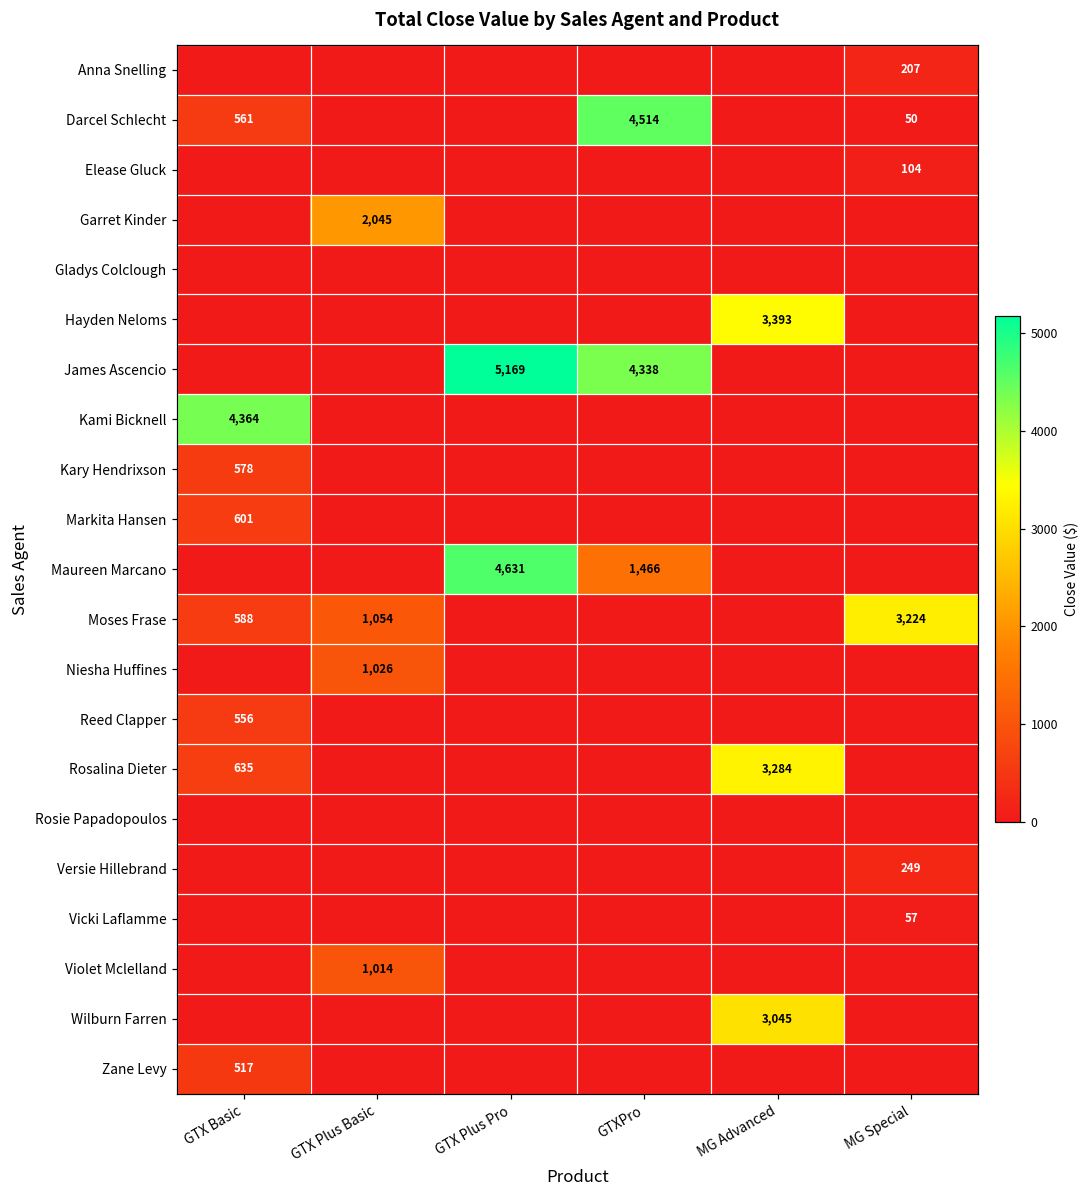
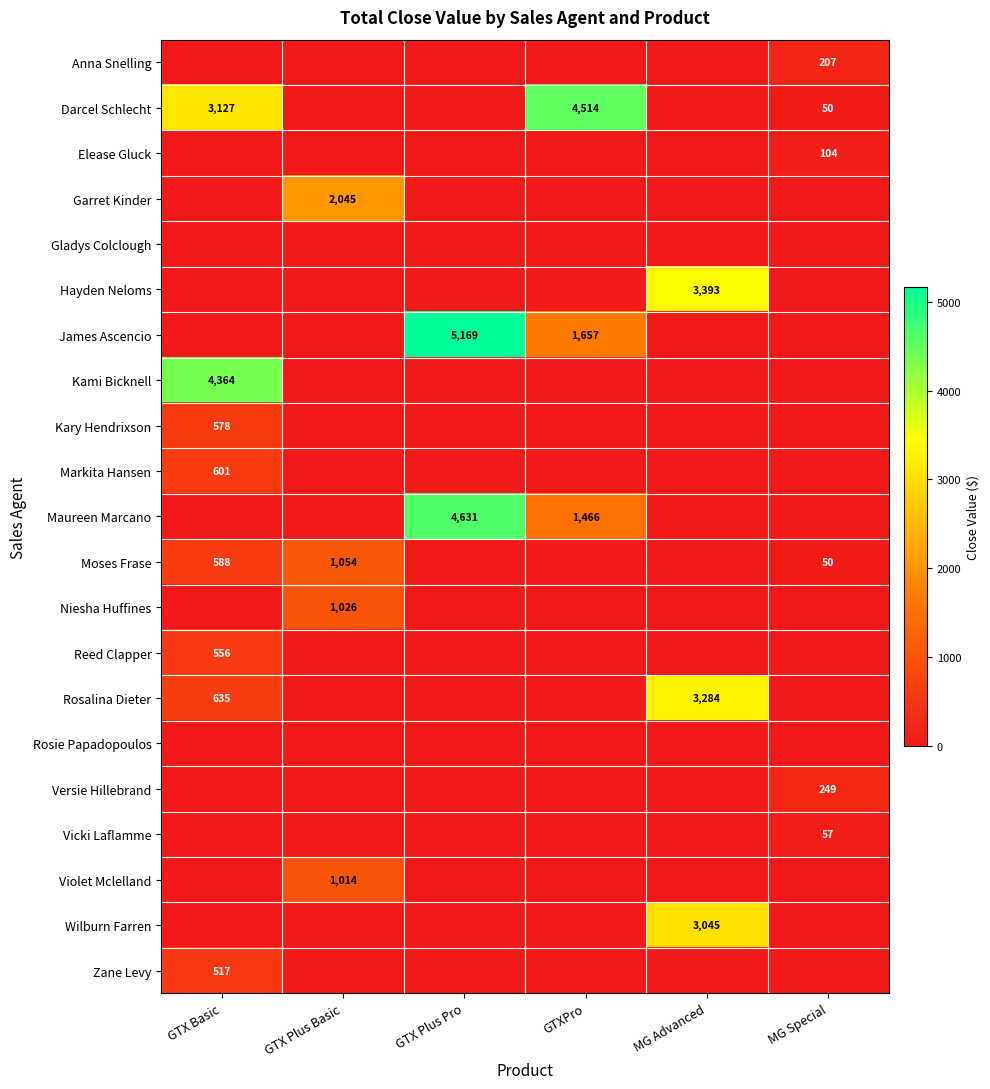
Darcel Schlecht, GTX Basic: 561 -> 3,127
James Ascencio, GTXPro: 4,338 -> 1,657
Moses Frase, MG Special: 3,224 -> 50
